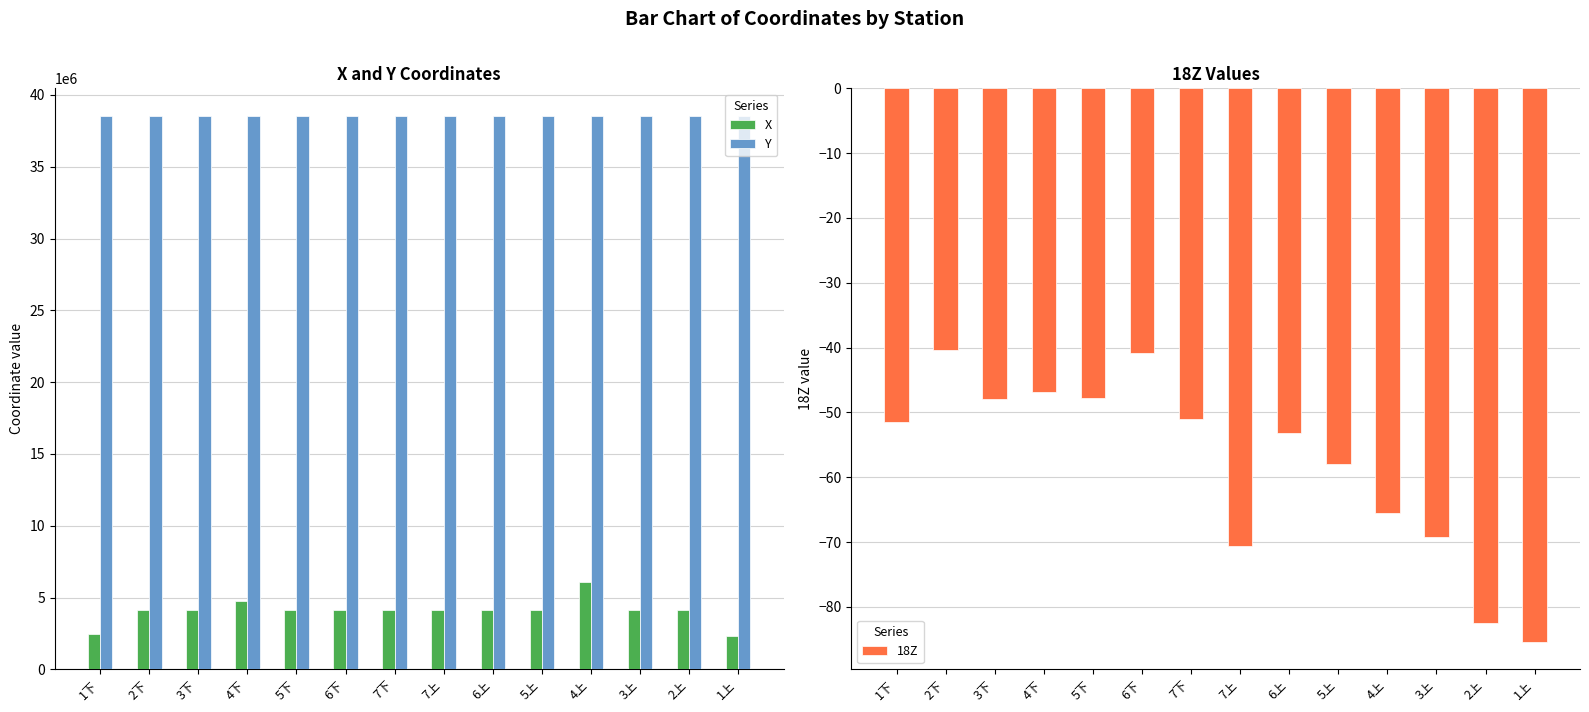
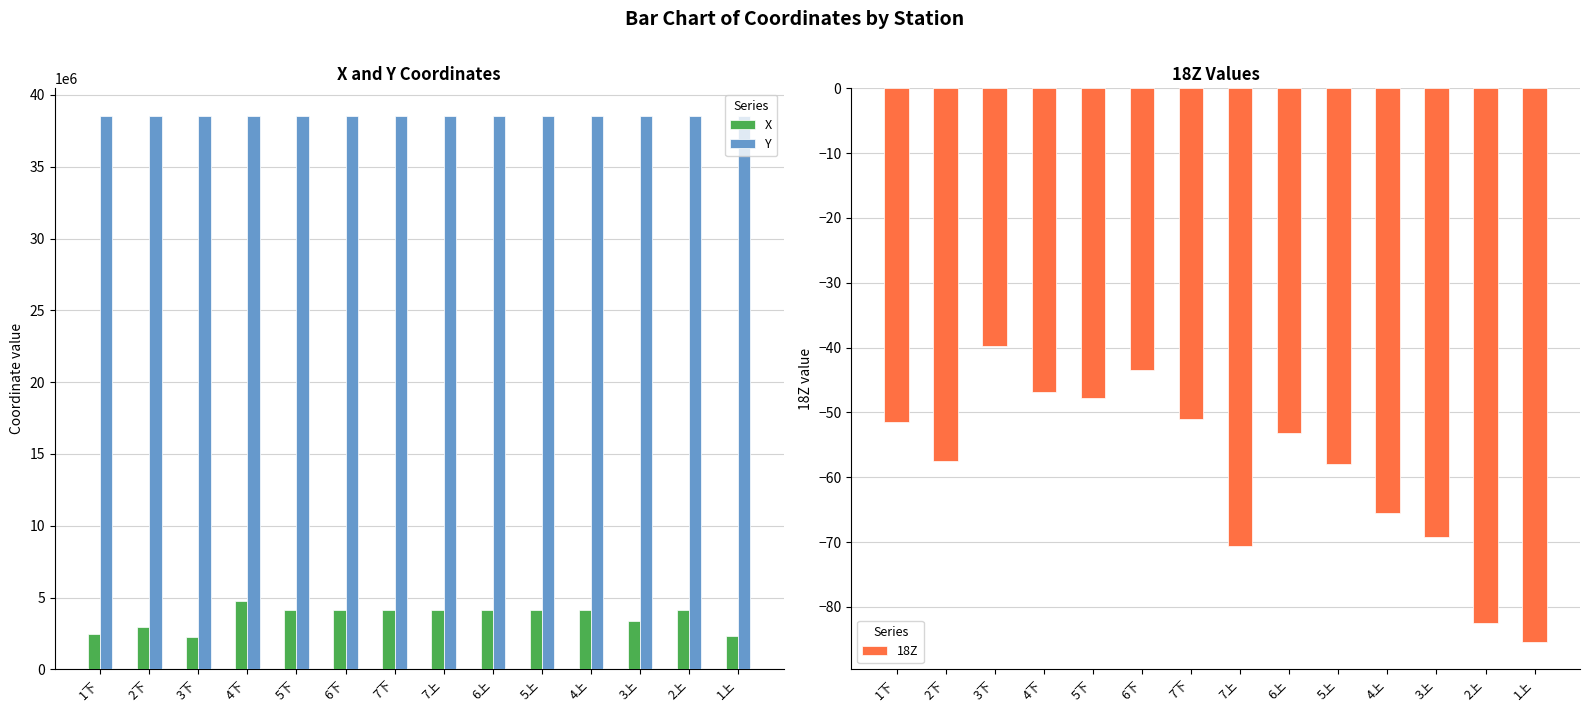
X and Y Coordinates, X, 2下: 4100000 -> 3000000
X and Y Coordinates, X, 3下: 4100000 -> 2300000
X and Y Coordinates, X, 4上: 6100000 -> 4100000
X and Y Coordinates, X, 3上: 4100000 -> 3300000
18Z Values, 2下: -40 -> -58
18Z Values, 3下: -48 -> -40
18Z Values, 6下: -41 -> -43
